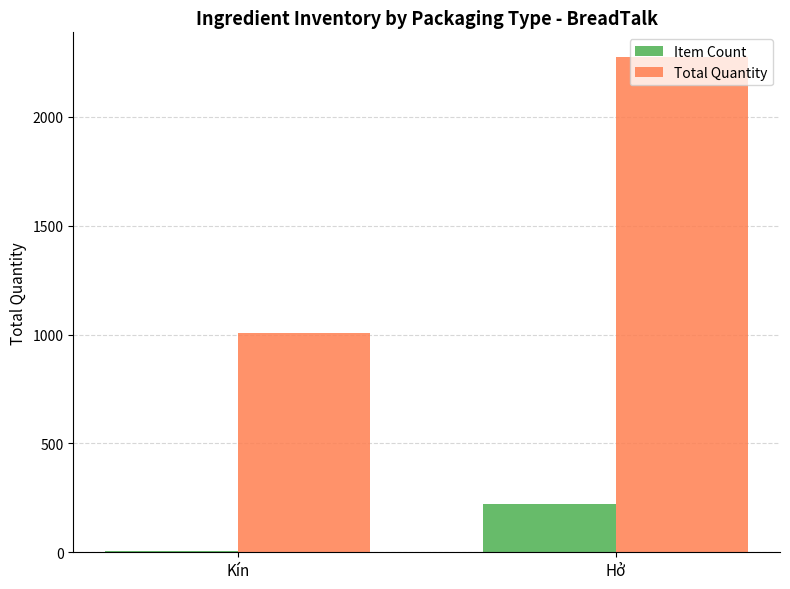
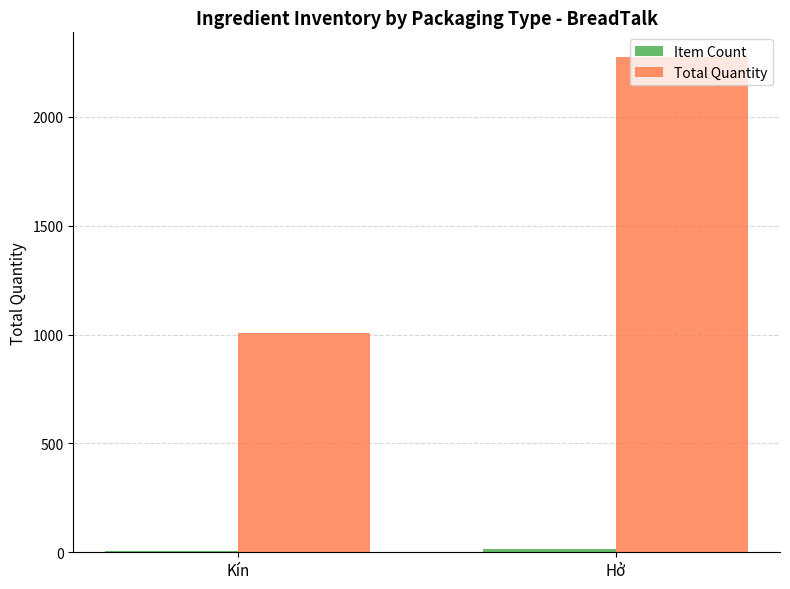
Item Count, Hở: 220 -> 10
